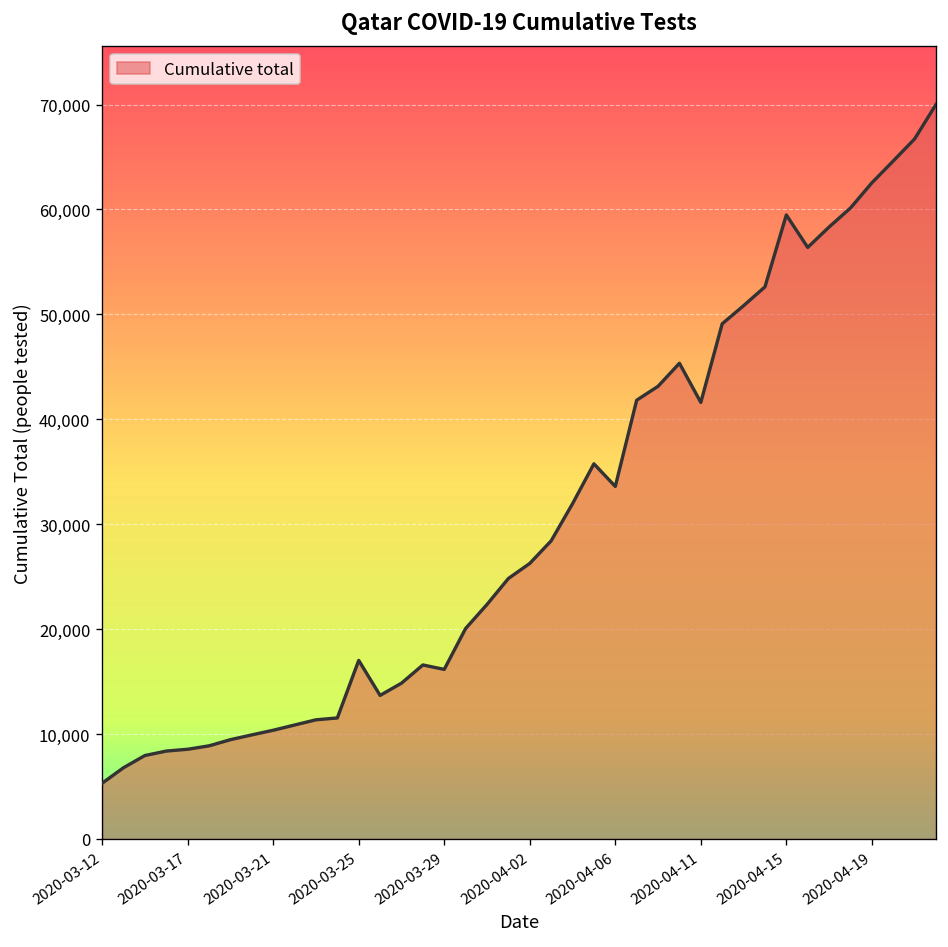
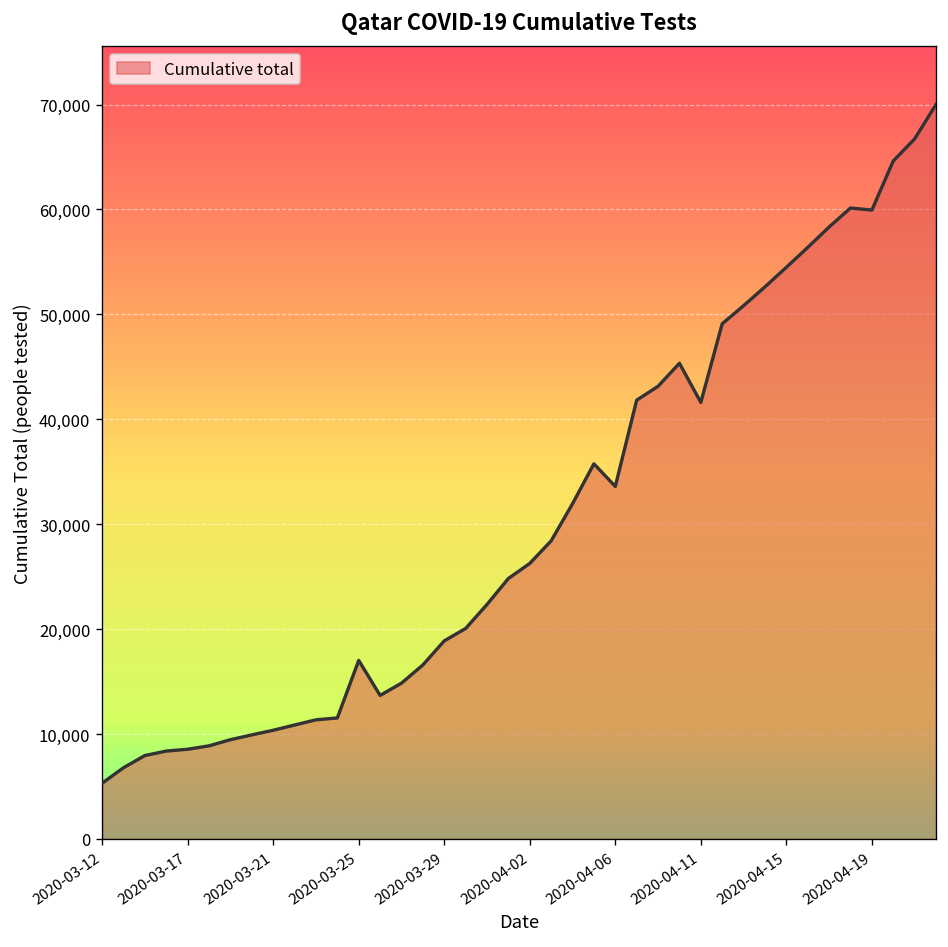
2020-03-29: 16,000 -> 19,000
2020-04-15: 59,000 -> 54,000
2020-04-19: 63,000 -> 60,000
